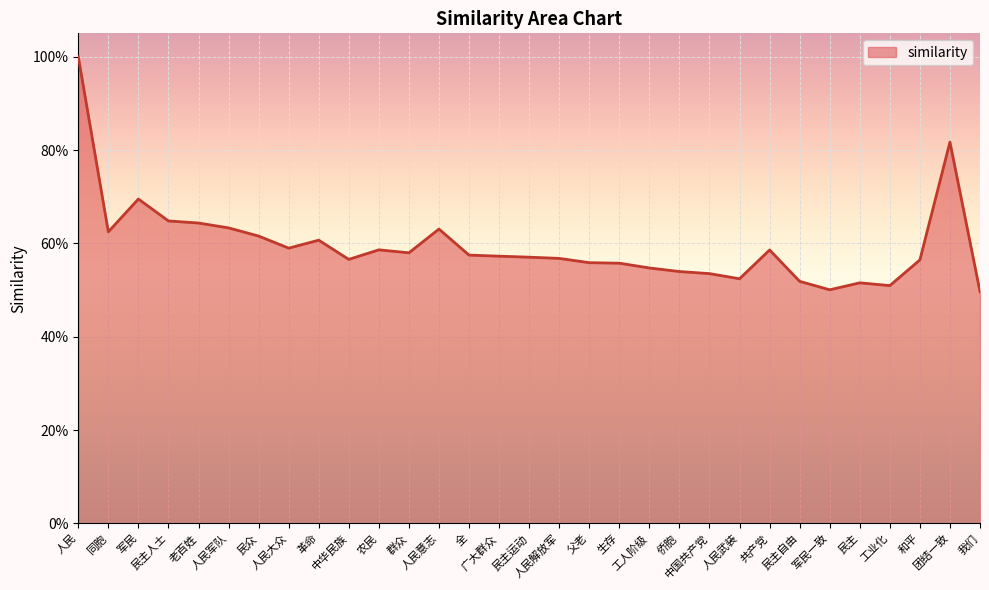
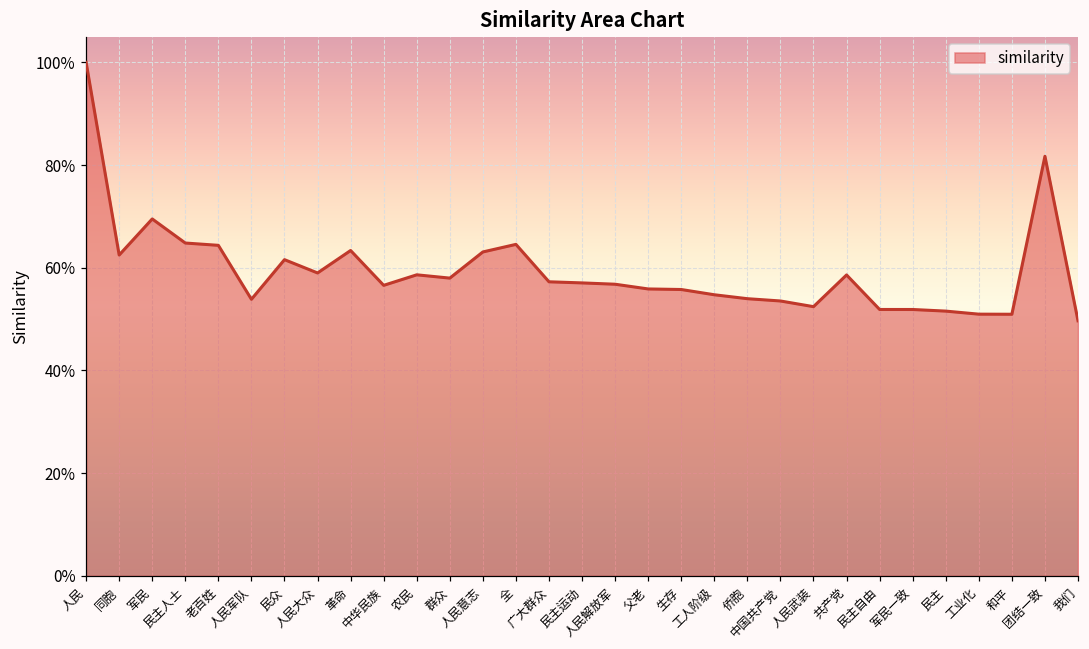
人民军队: 63% -> 54%
革命: 61% -> 63%
全: 57% -> 65%
军民一致: 50% -> 52%
和平: 56% -> 51%
